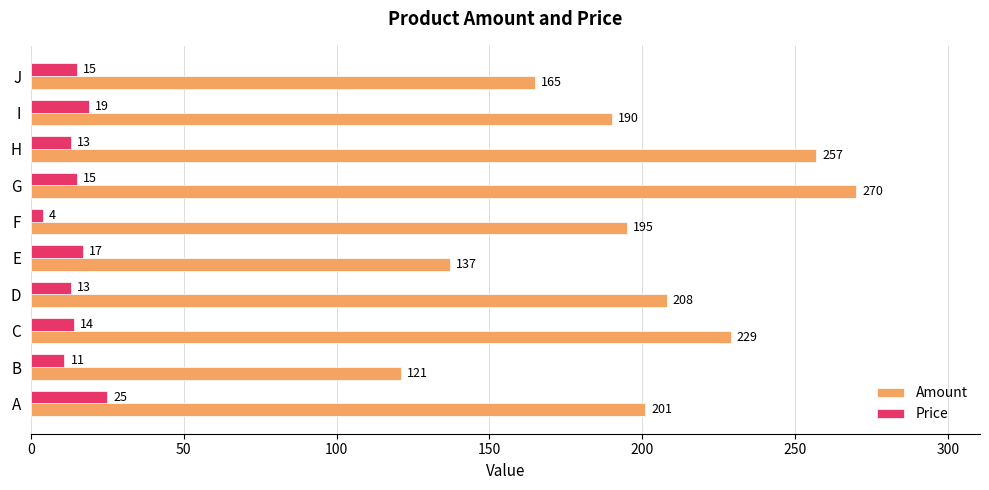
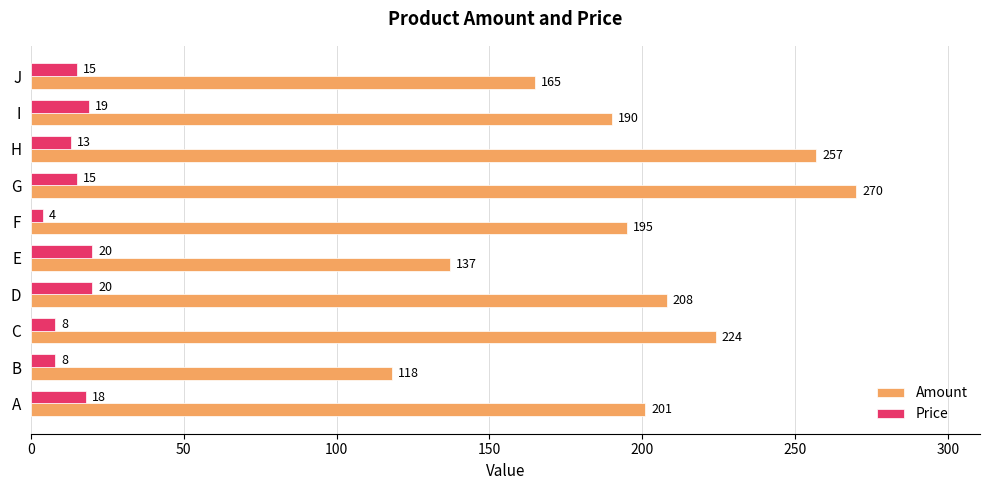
Price, E: 17 -> 20
Price, D: 13 -> 20
Price, C: 14 -> 8
Amount, C: 229 -> 224
Price, B: 11 -> 8
Amount, B: 121 -> 118
Price, A: 25 -> 18
